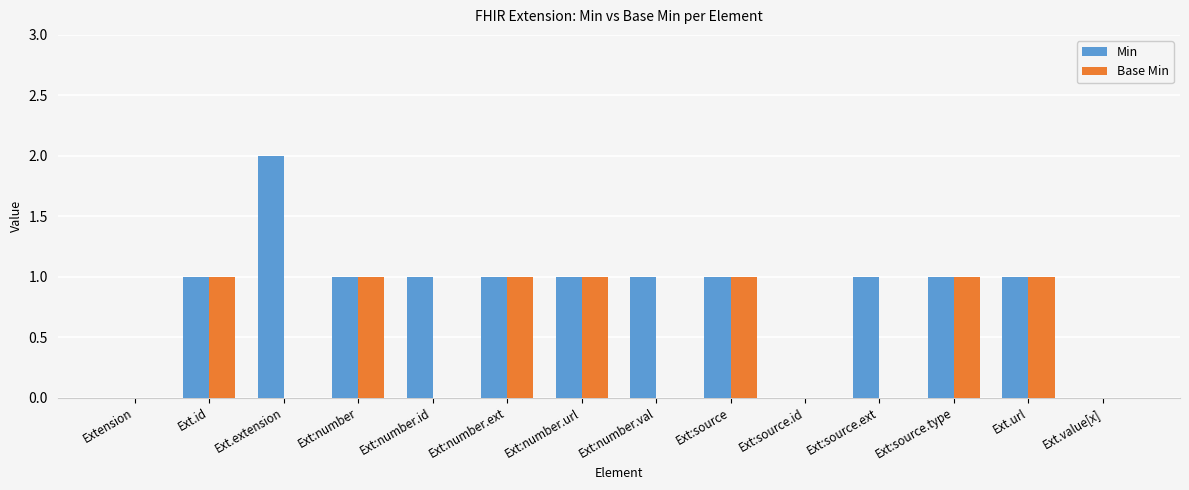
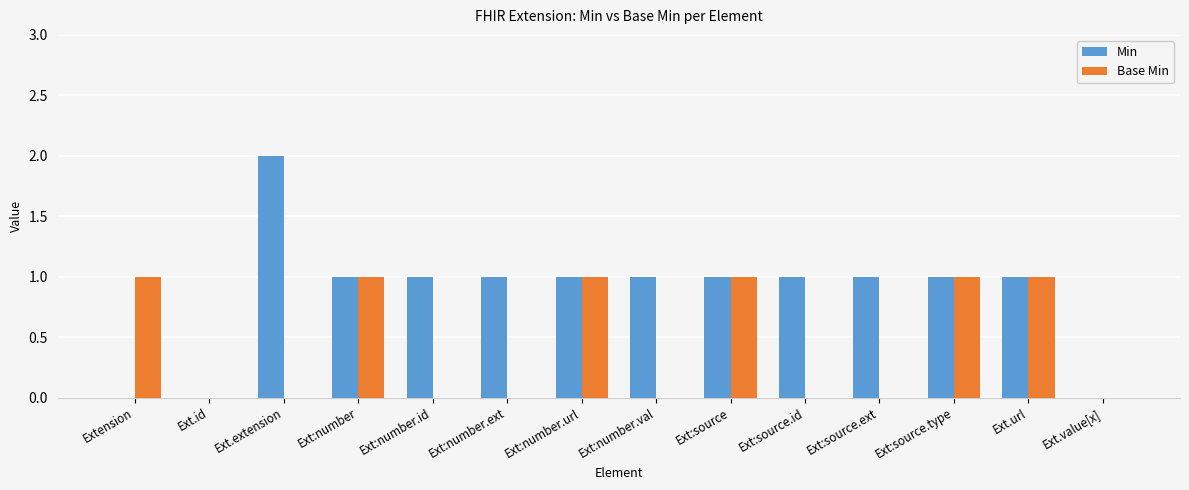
Base Min, Extension: 0 -> 1
Min, Ext.id: 1 -> 0
Base Min, Ext.id: 1 -> 0
Base Min, Ext:number.ext: 1 -> 0
Min, Ext:source.id: 0 -> 1
